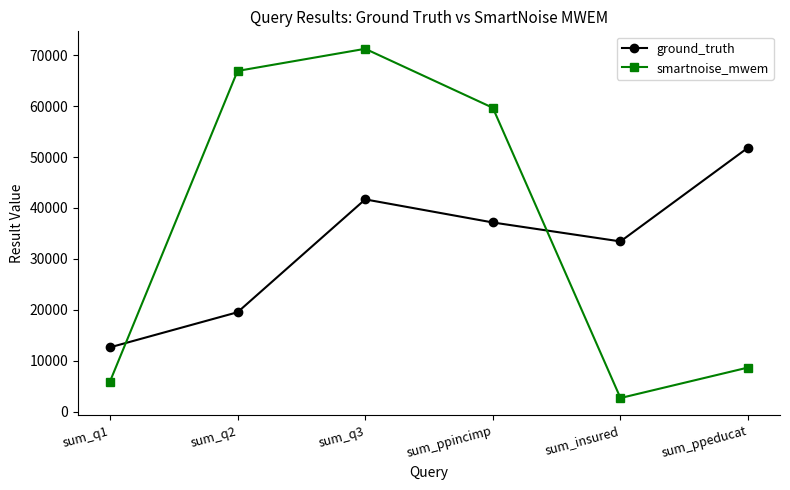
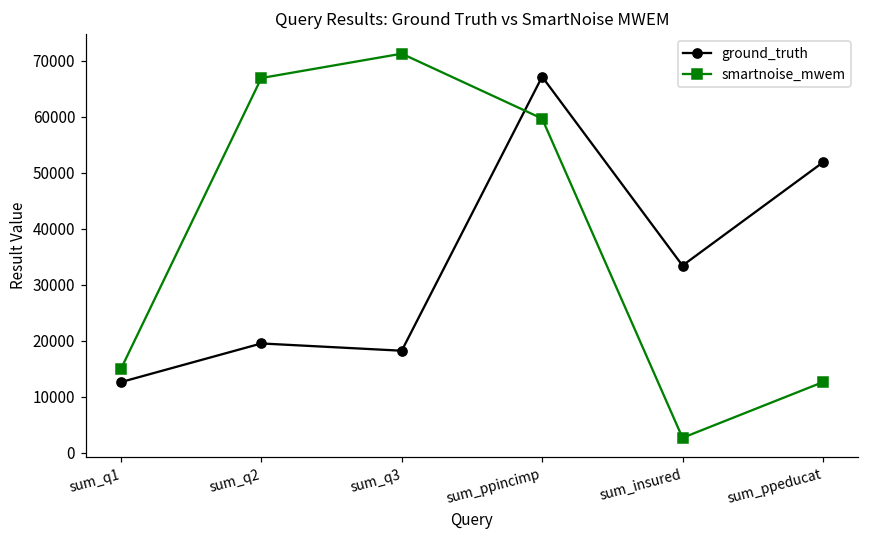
smartnoise_mwem, sum_q1: 6000 -> 15000
ground_truth, sum_q3: 42000 -> 18000
ground_truth, sum_ppincimp: 37000 -> 67000
smartnoise_mwem, sum_ppeducat: 9000 -> 13000
